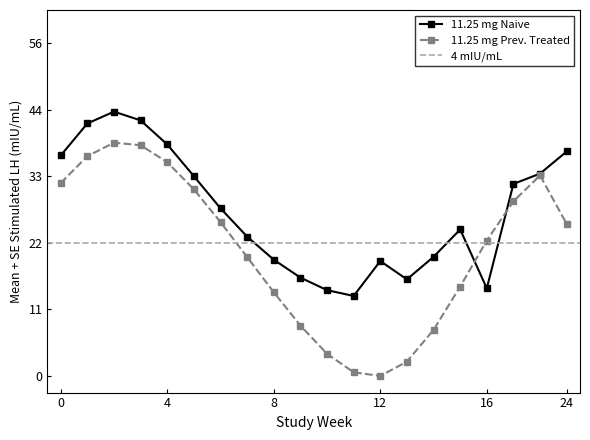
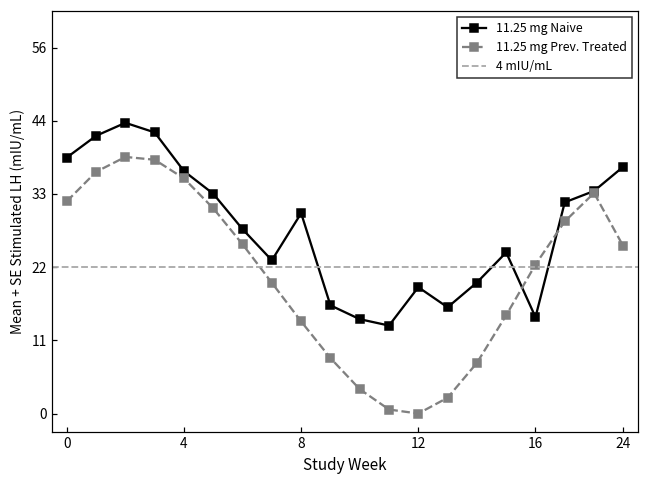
11.25 mg Naive, 0: 37 -> 39
11.25 mg Naive, 4: 39 -> 37
11.25 mg Naive, 8: 20 -> 31
